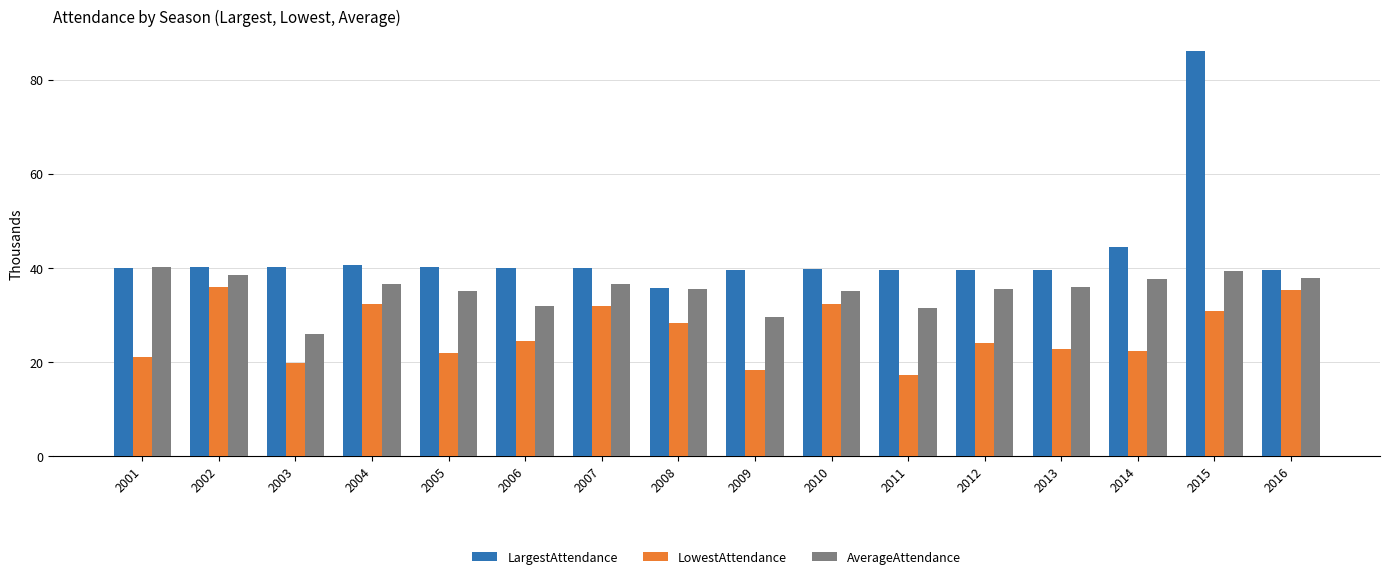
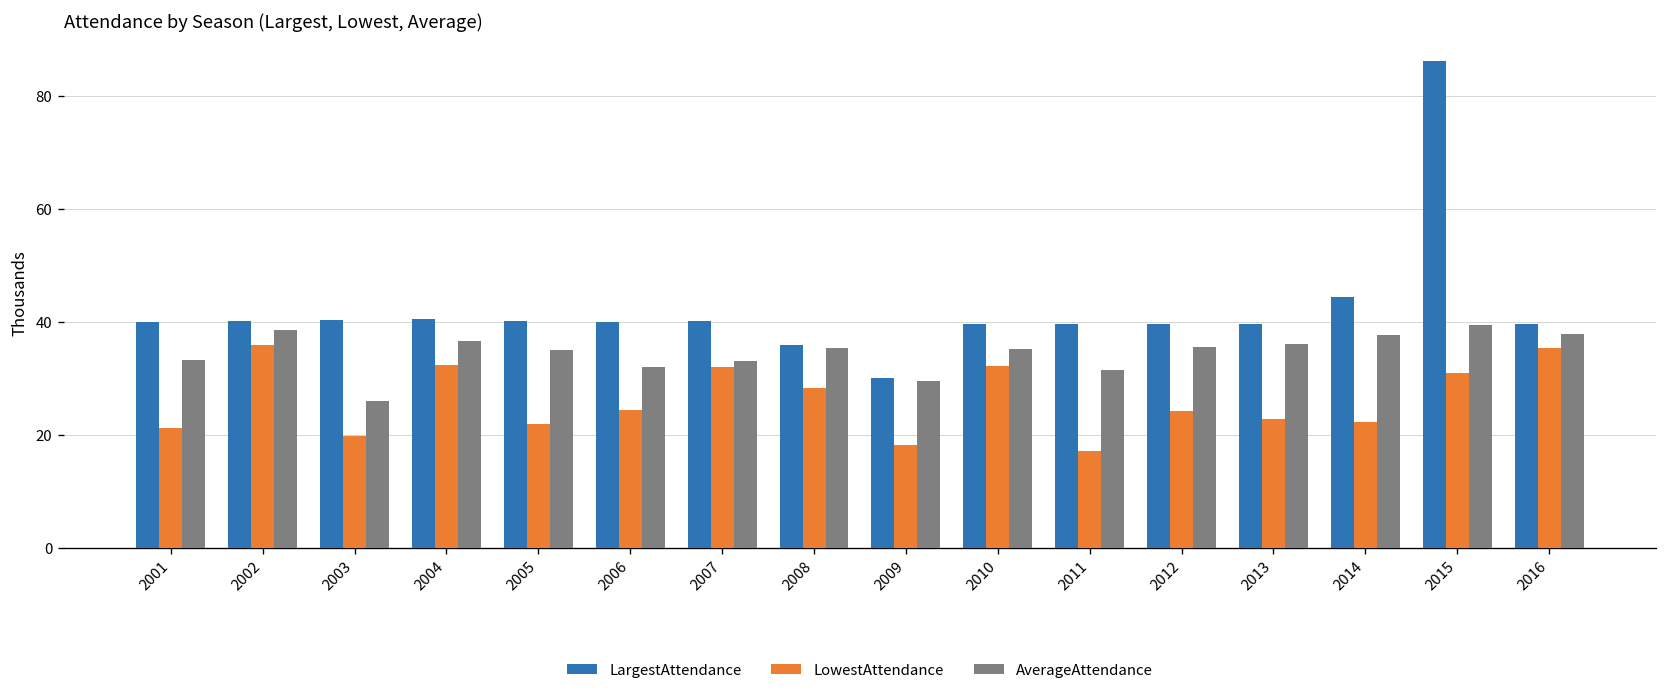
AverageAttendance, 2001: 40 -> 33
AverageAttendance, 2007: 37 -> 33
LargestAttendance, 2009: 40 -> 30
